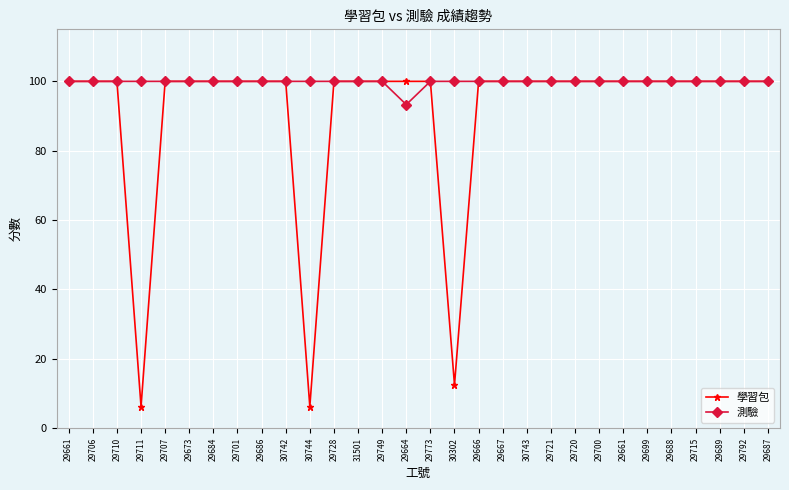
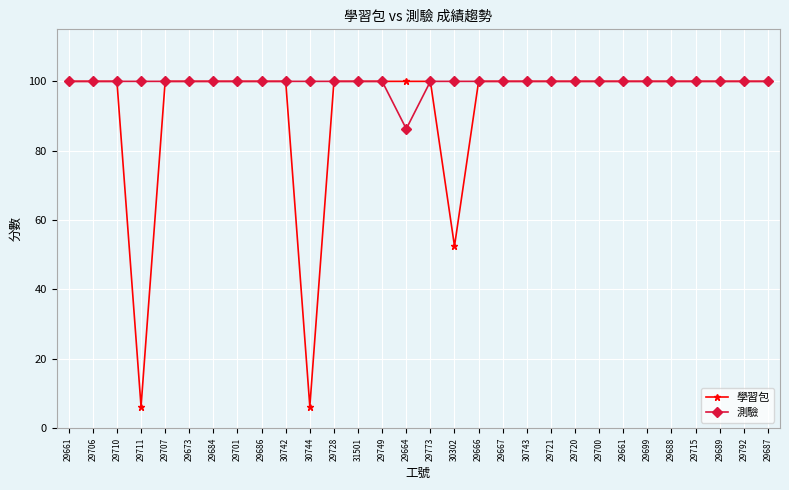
測驗, 29664: 93 -> 86
學習包, 30302: 13 -> 53
